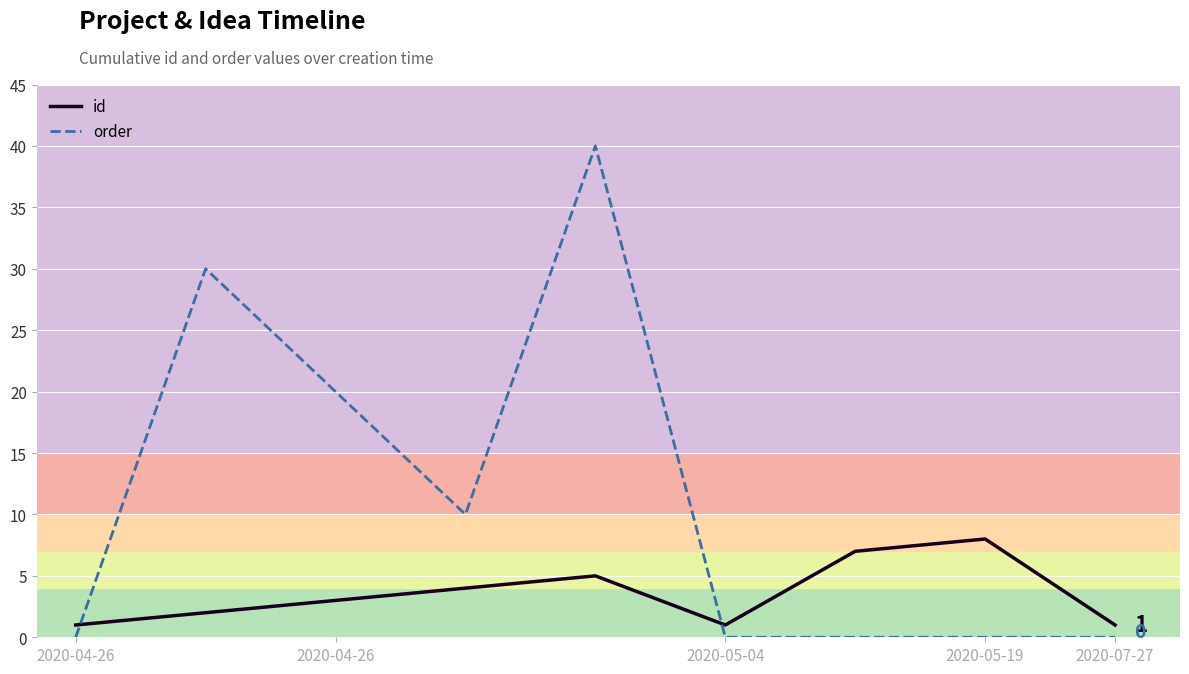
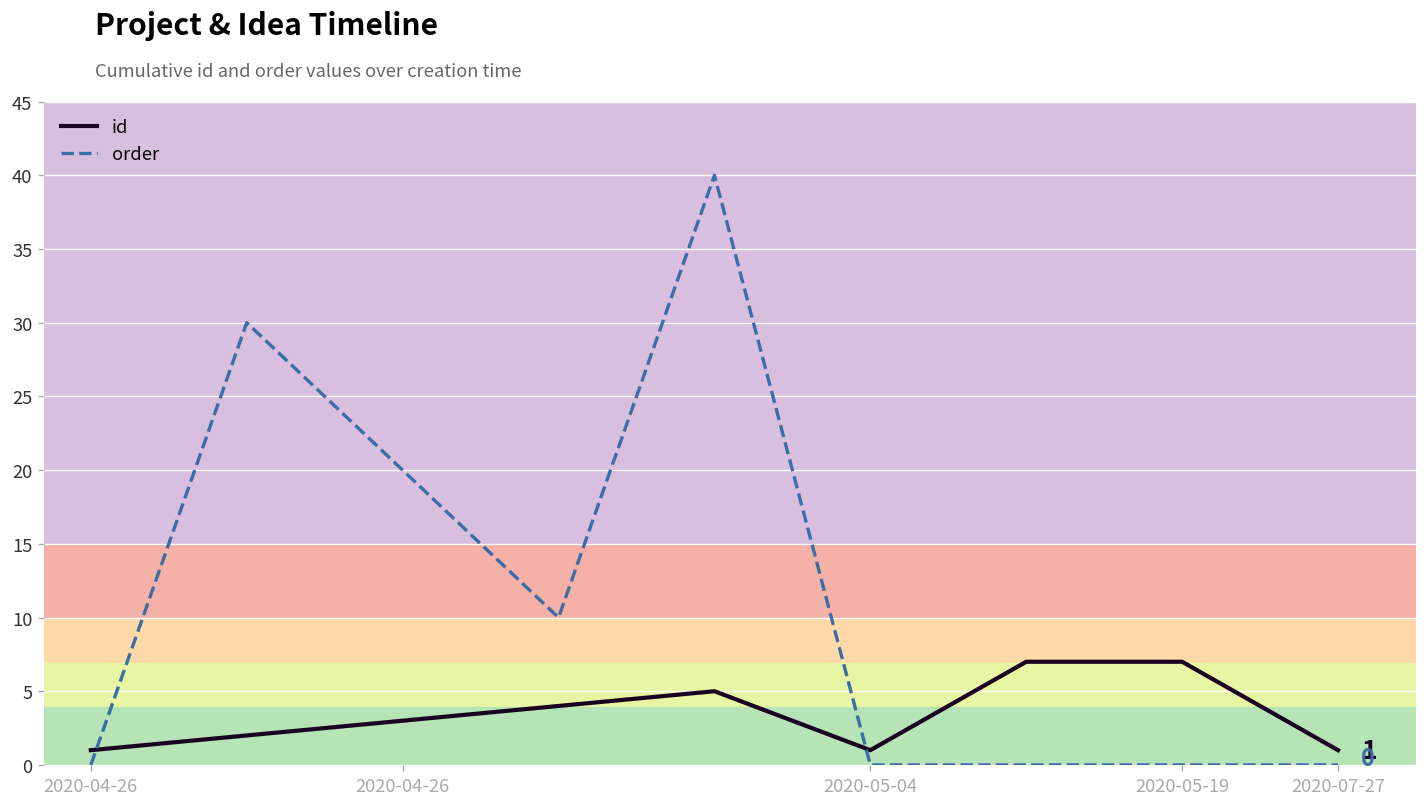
id, 2020-05-19: 8 -> 7
